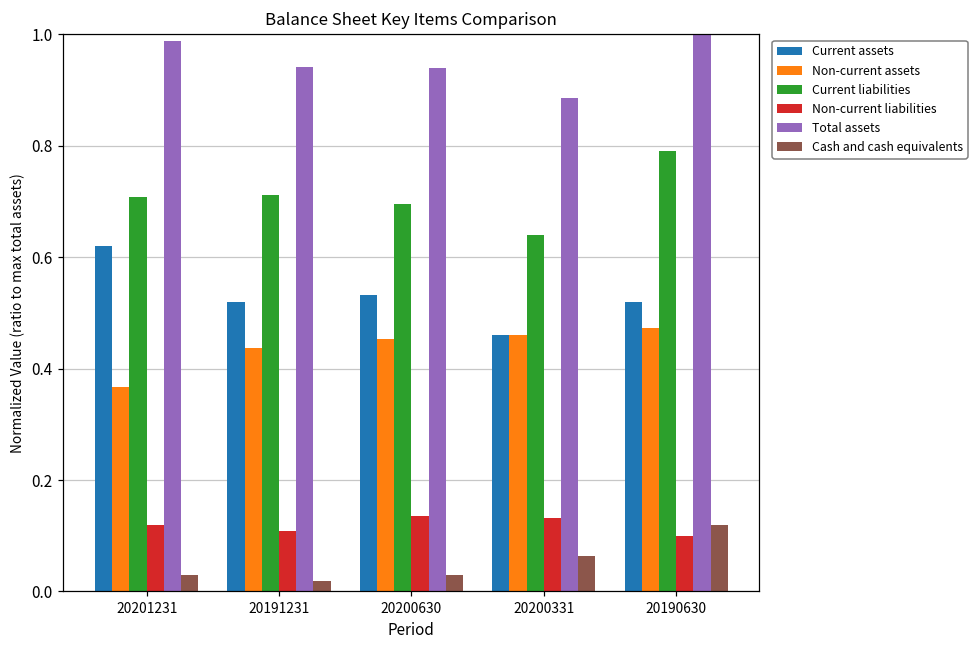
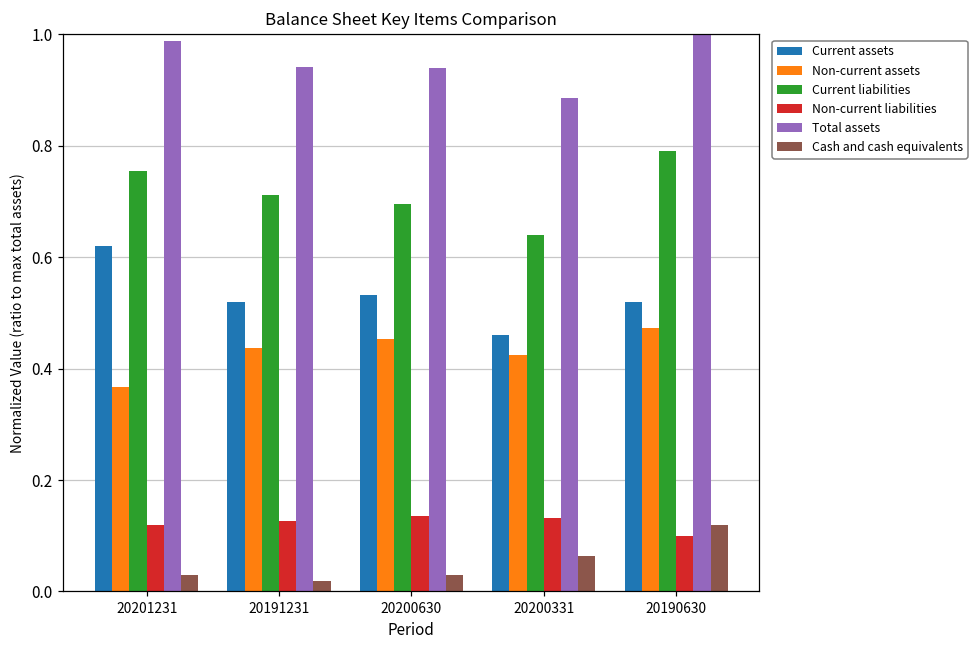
Current liabilities, 20201231: 0.71 -> 0.75
Non-current liabilities, 20191231: 0.11 -> 0.13
Non-current assets, 20200331: 0.46 -> 0.43
